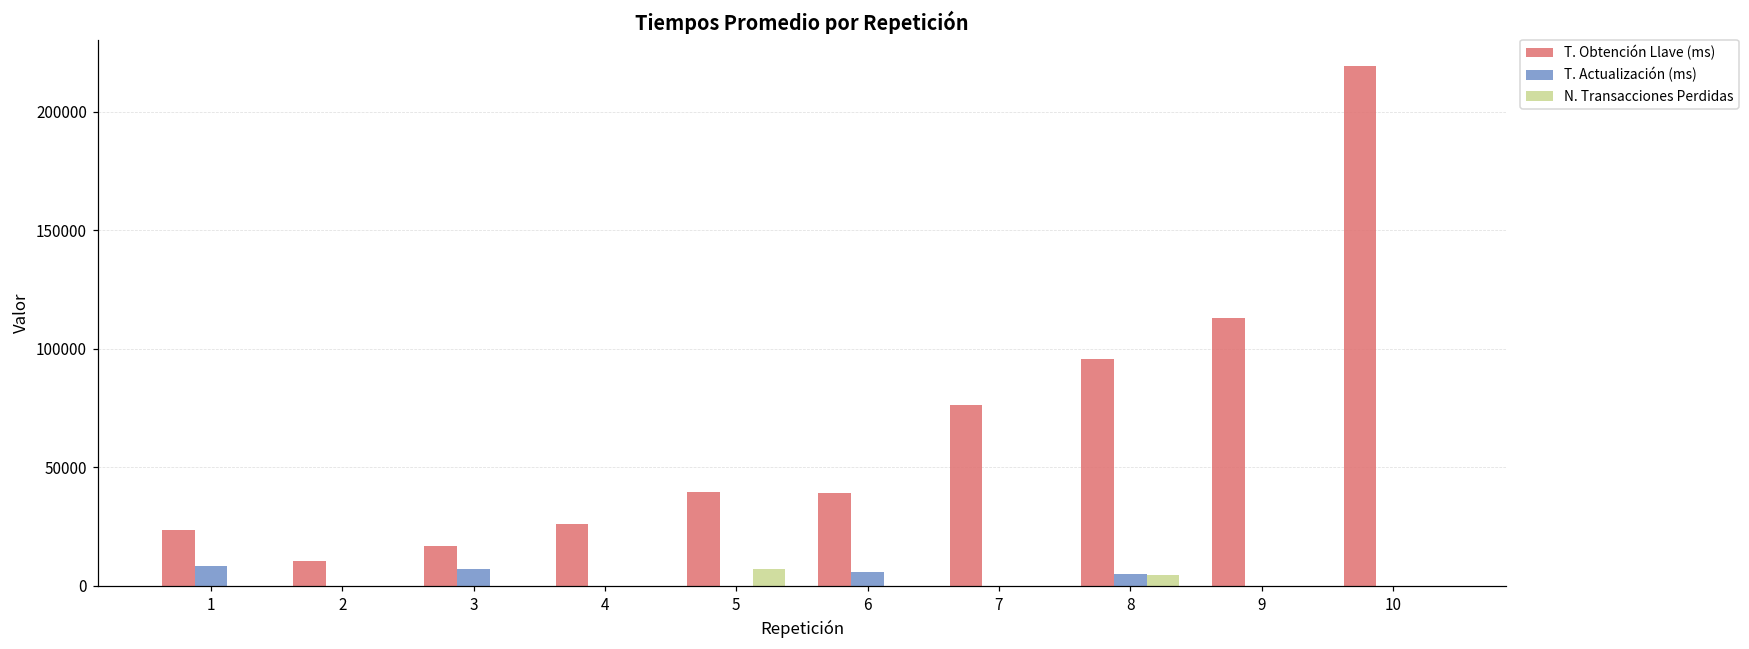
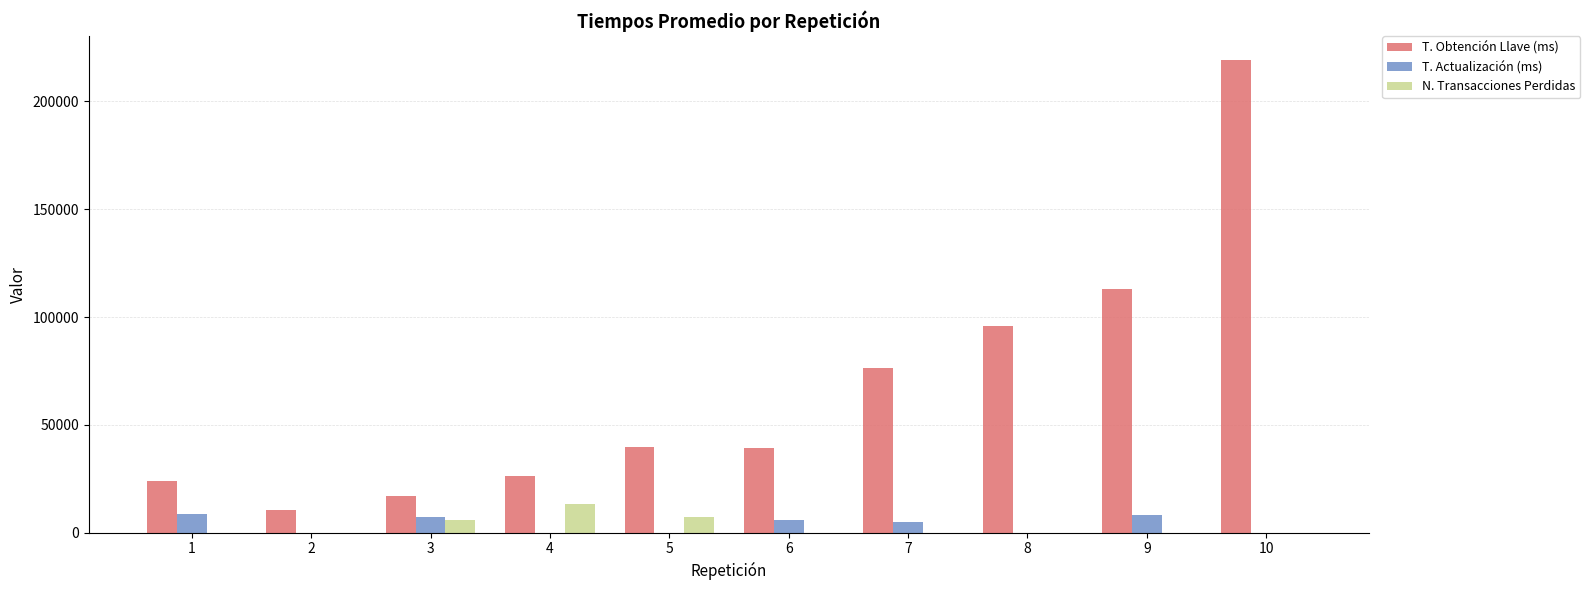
N. Transacciones Perdidas, 3: 0 -> 6000
N. Transacciones Perdidas, 4: 0 -> 13000
T. Actualización (ms), 7: 0 -> 5000
T. Actualización (ms), 8: 5000 -> 0
N. Transacciones Perdidas, 8: 4000 -> 0
T. Actualización (ms), 9: 0 -> 8000
